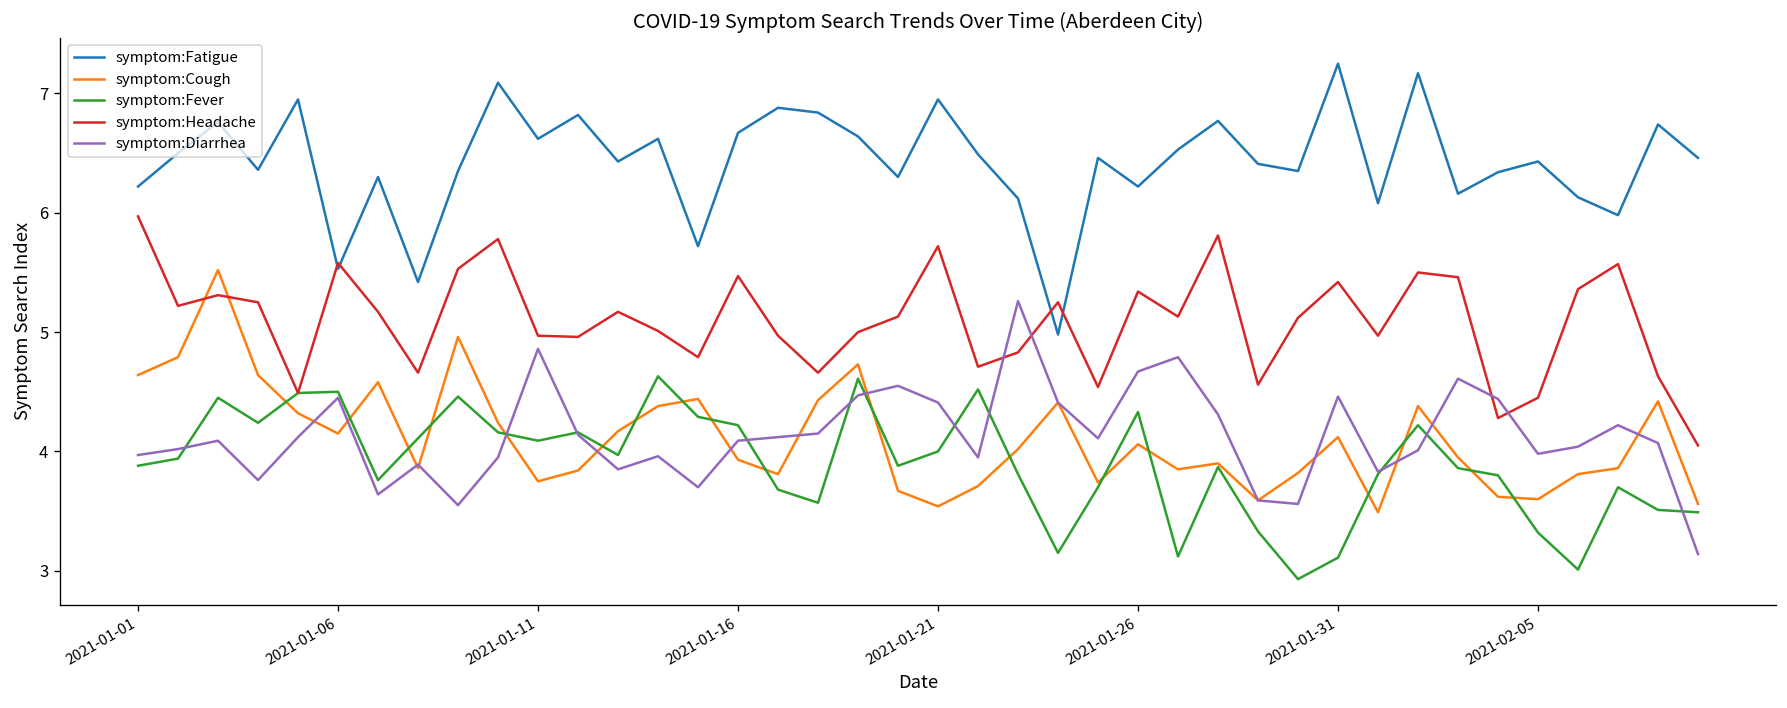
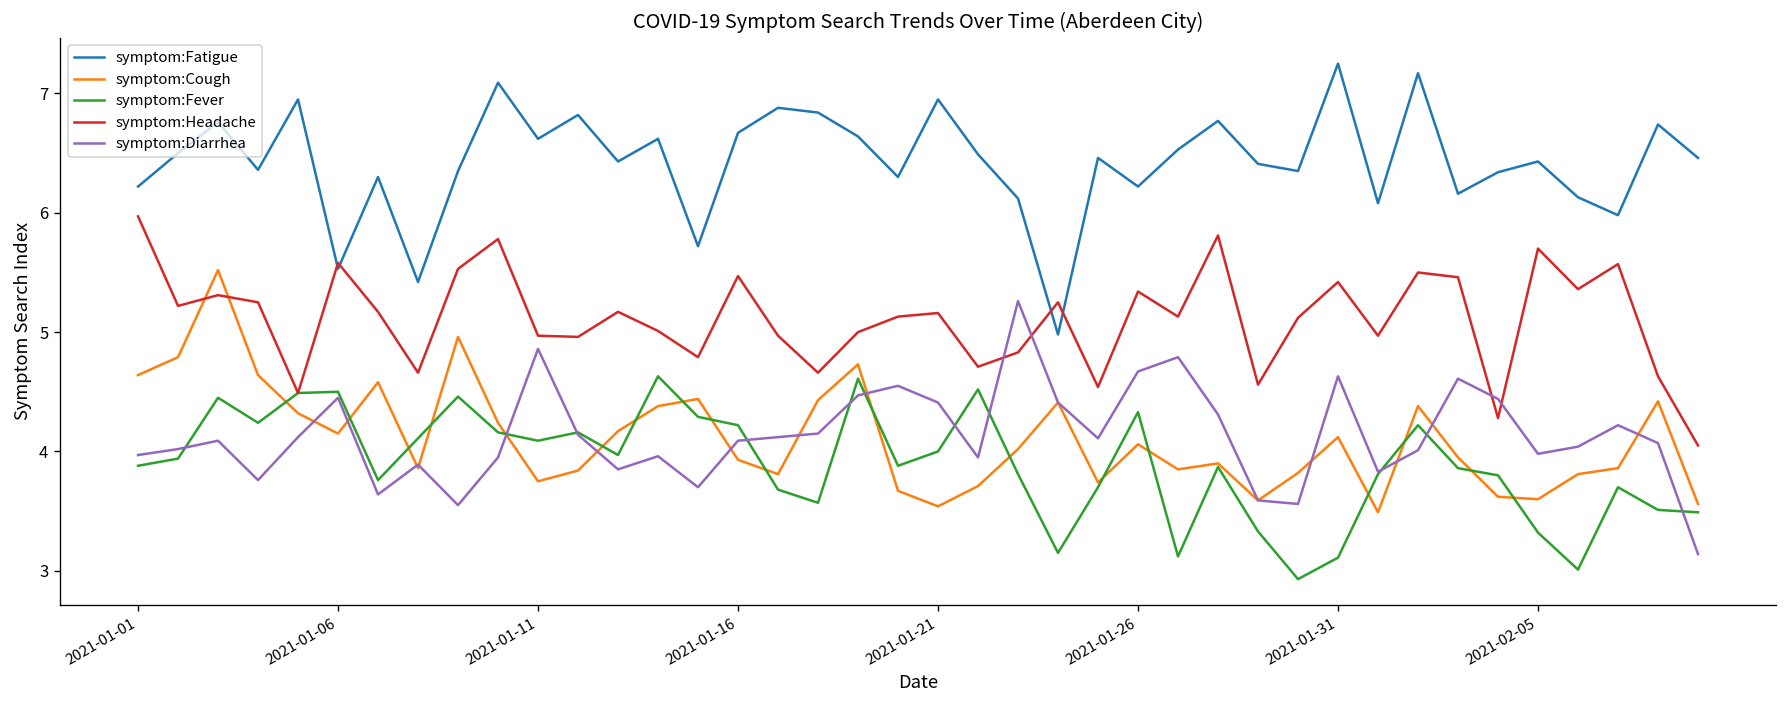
symptom:Headache, 2021-01-21: 5.7 -> 5.2
symptom:Diarrhea, 2021-01-31: 4.5 -> 4.6
symptom:Headache, 2021-02-05: 4.5 -> 5.7
